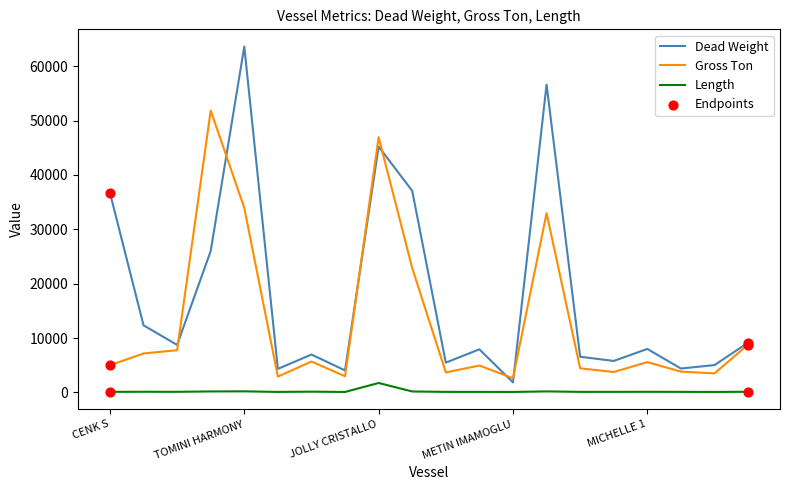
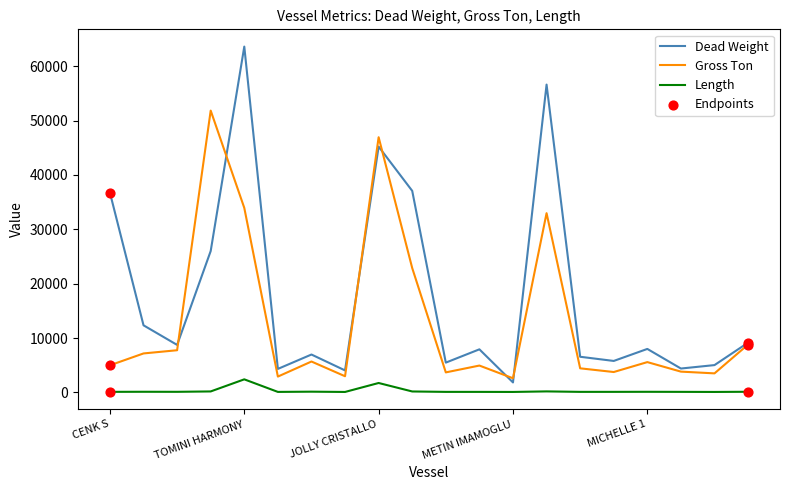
Length, TOMINI HARMONY: 0 -> 2000
